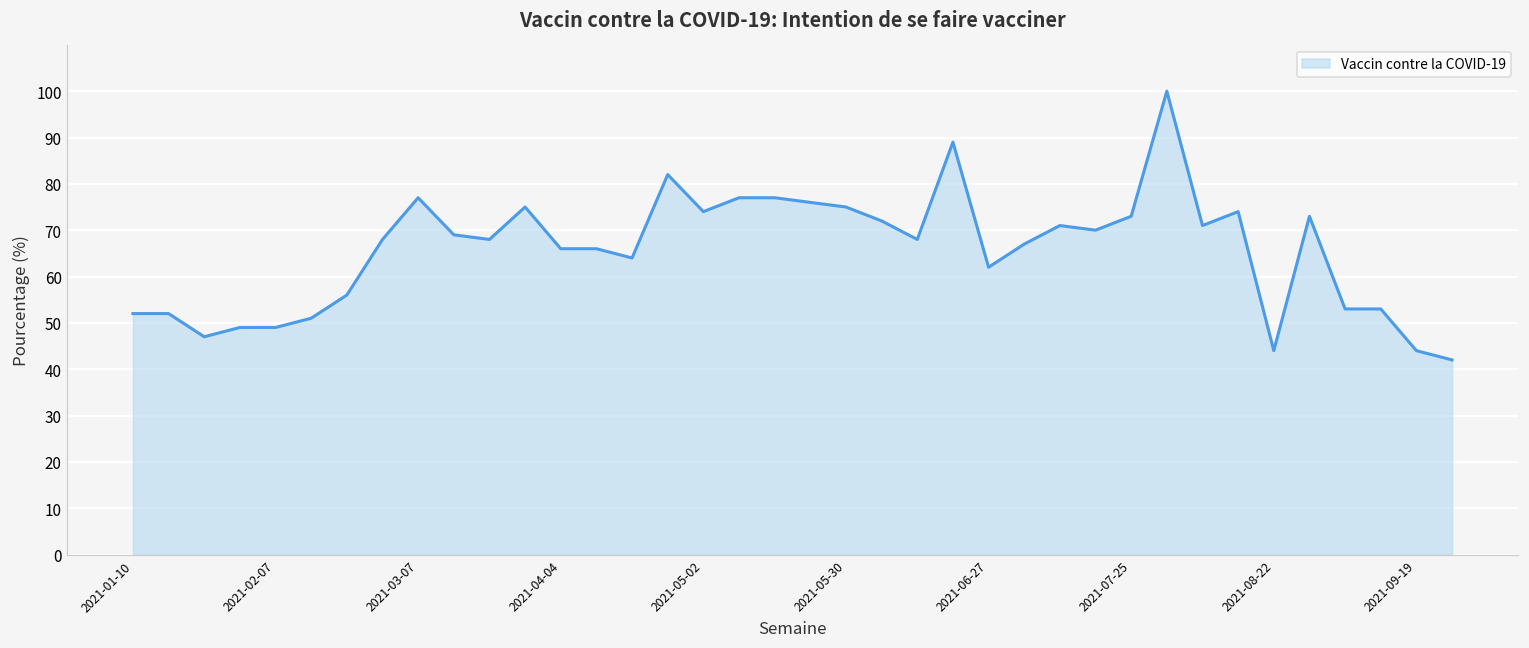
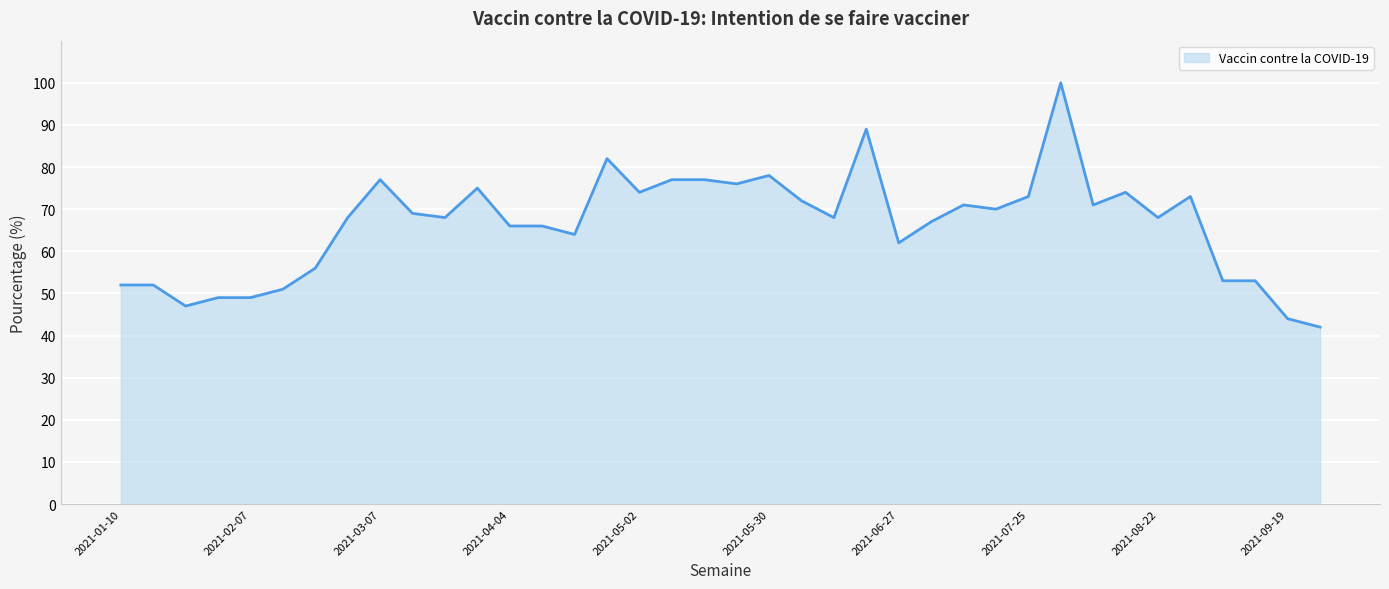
2021-05-30: 75 -> 78
2021-08-22: 44 -> 68
